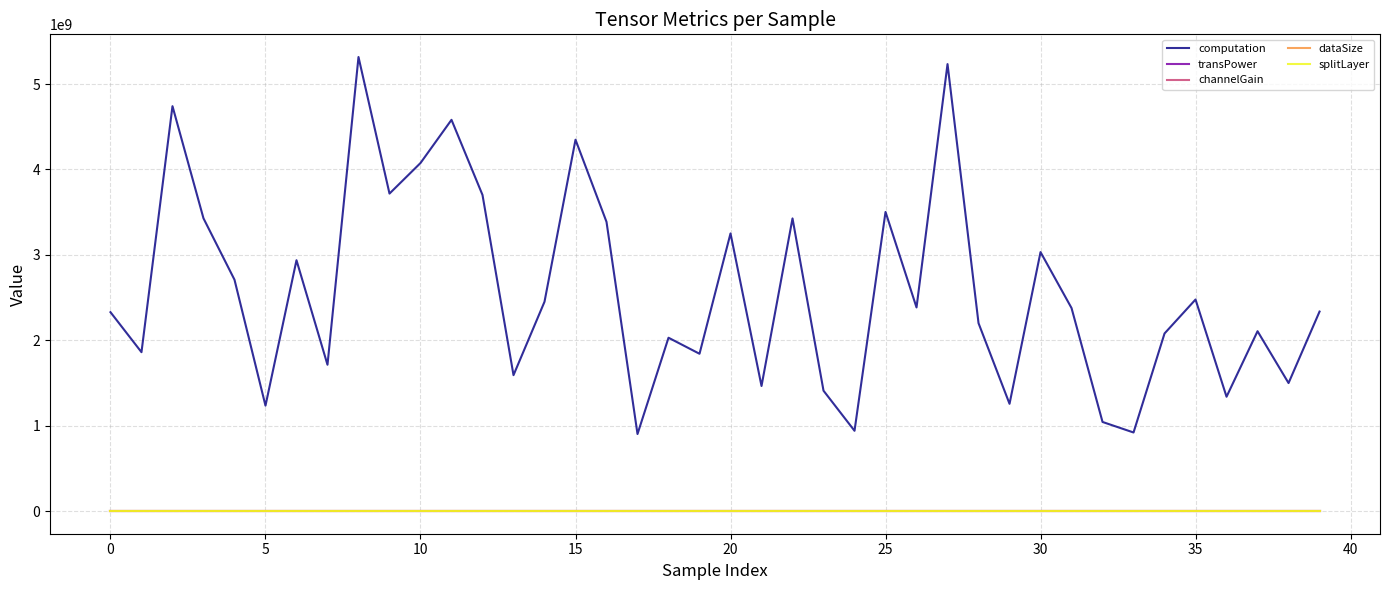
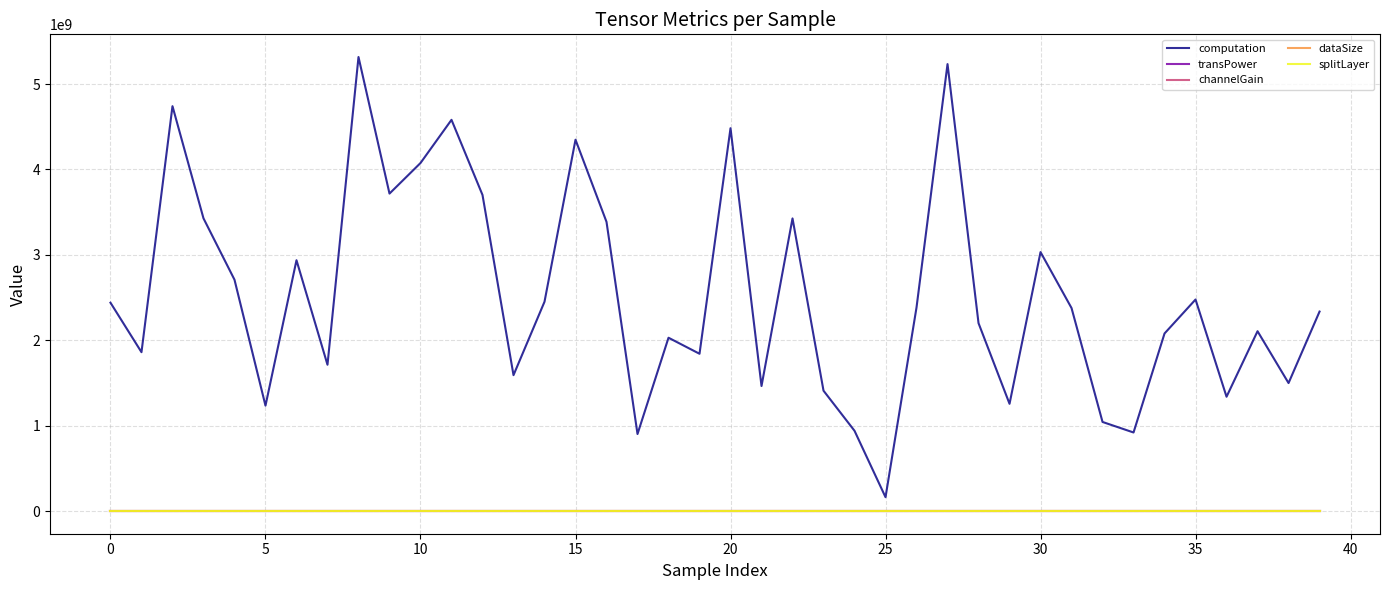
computation, 0: 2300000000 -> 2400000000
computation, 20: 3300000000 -> 4500000000
computation, 25: 3500000000 -> 200000000
